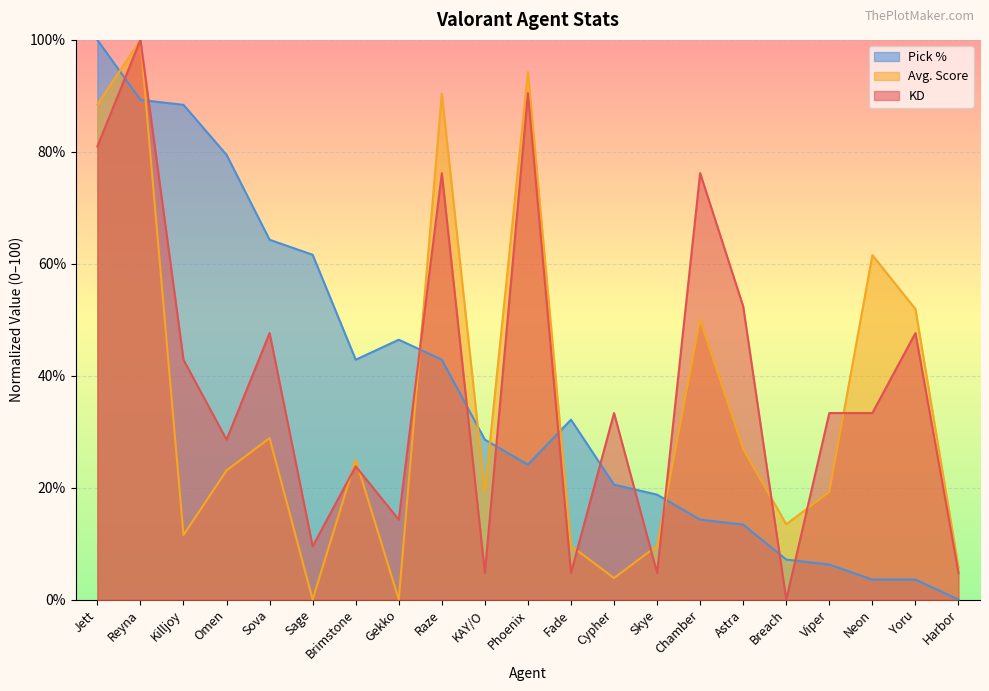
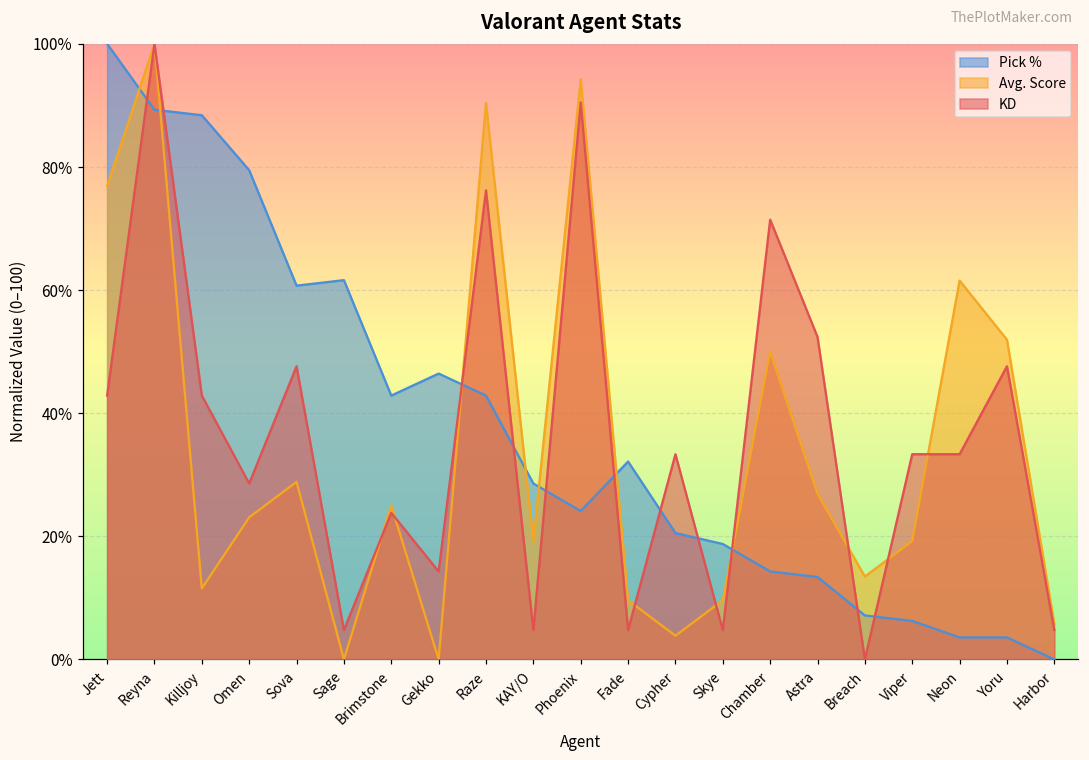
Avg. Score, Jett: 88% -> 77%
KD, Jett: 81% -> 43%
Pick %, Sova: 64% -> 61%
KD, Sage: 10% -> 5%
KD, Chamber: 76% -> 71%
